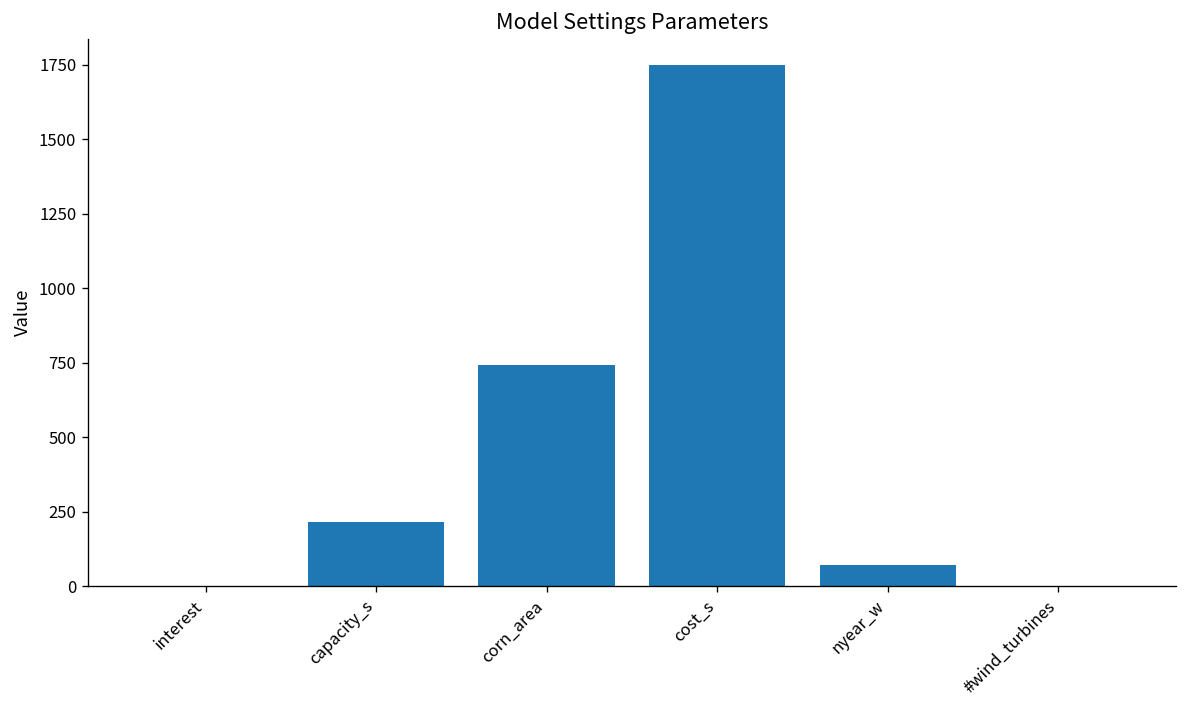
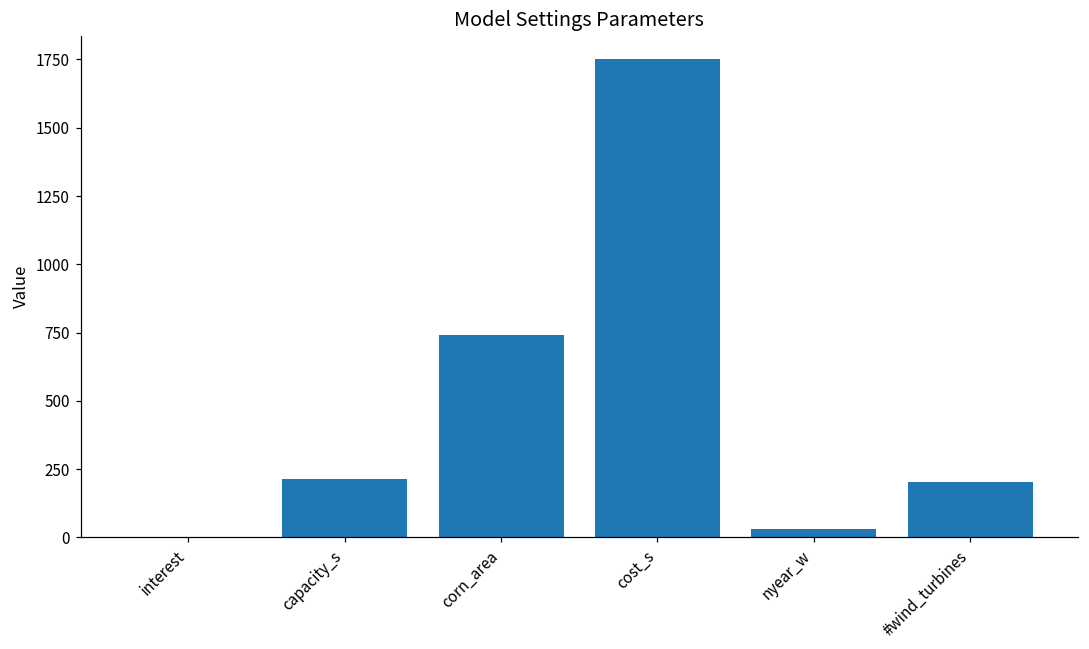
nyear_w: 70 -> 30
#wind_turbines: 0 -> 200
